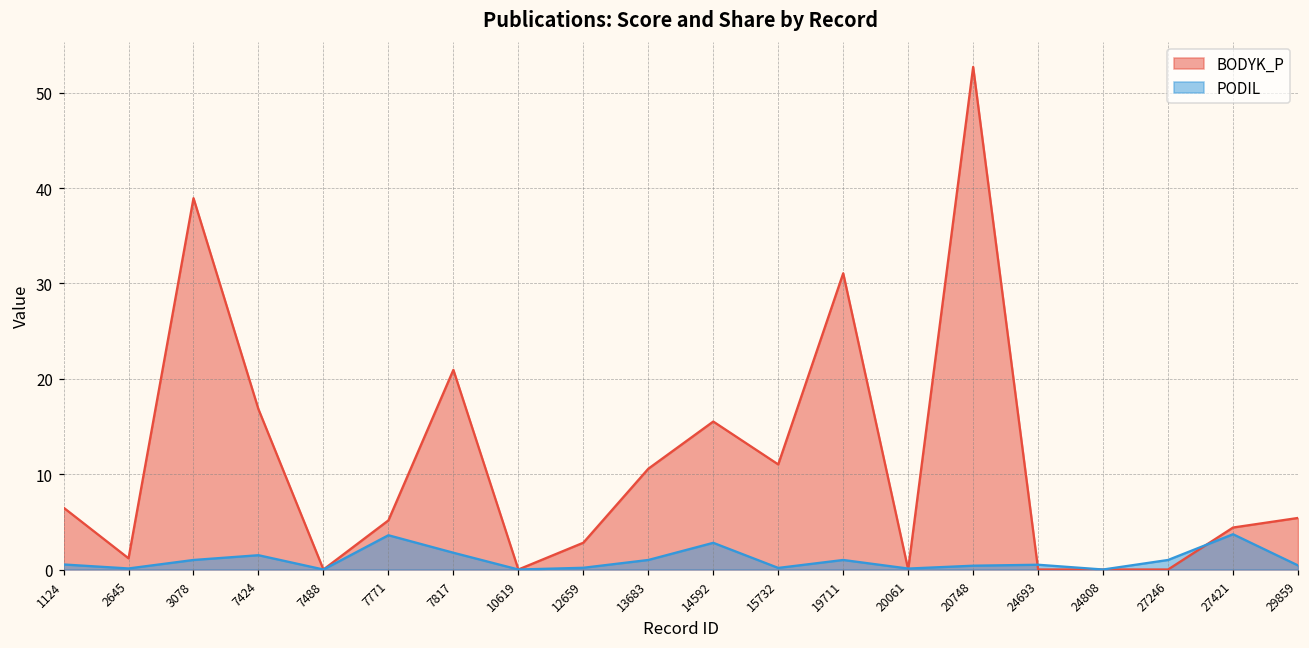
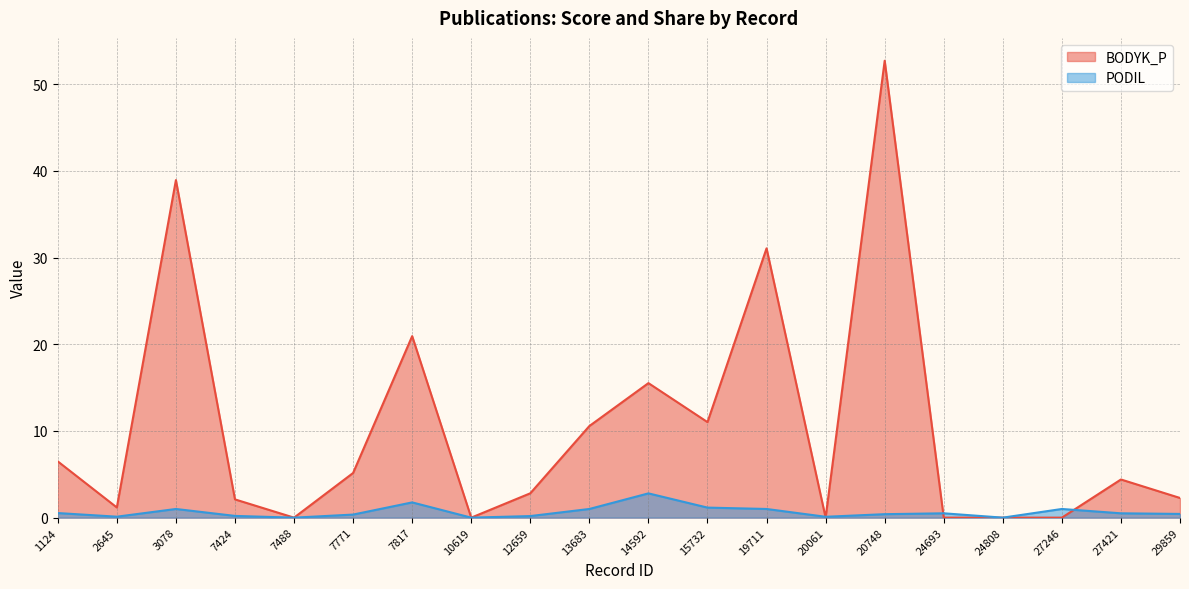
BODYK_P, 7424: 17 -> 2
PODIL, 7424: 2 -> 0
PODIL, 7771: 4 -> 0
PODIL, 15732: 0 -> 1
PODIL, 27421: 4 -> 1
BODYK_P, 29859: 5 -> 2
